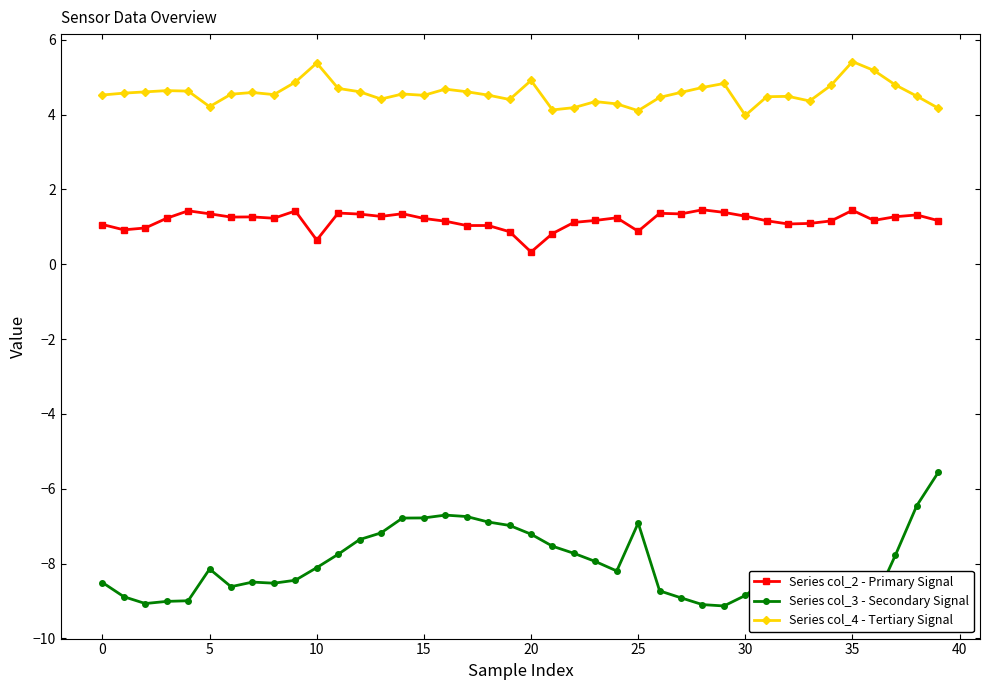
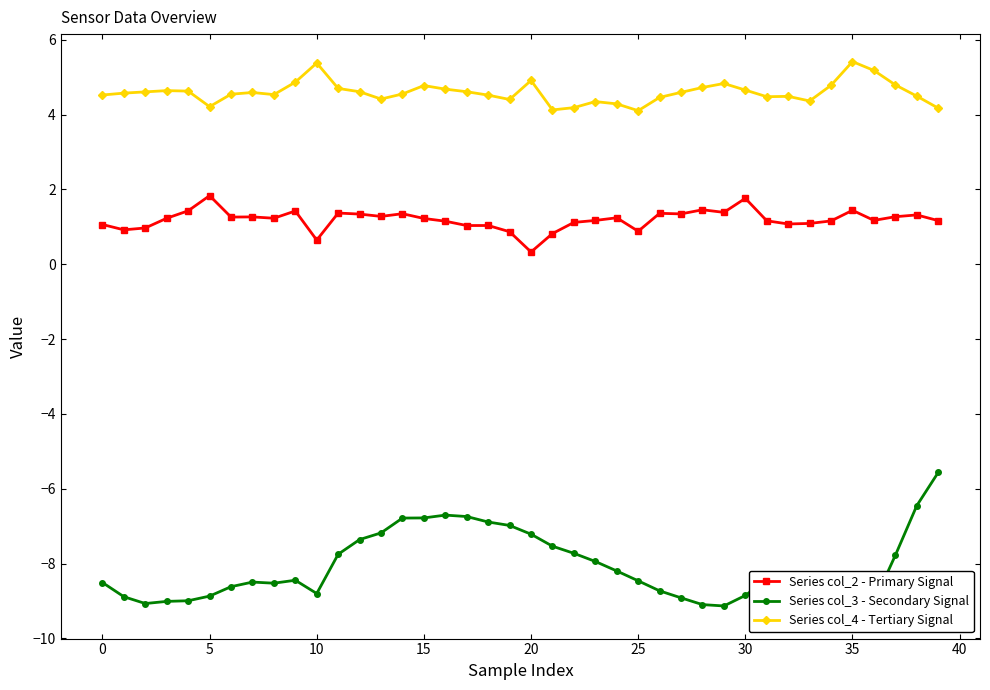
Series col_2 - Primary Signal, 5: 1.3 -> 1.8
Series col_3 - Secondary Signal, 5: -8.1 -> -8.9
Series col_3 - Secondary Signal, 10: -8.1 -> -8.8
Series col_4 - Tertiary Signal, 15: 4.5 -> 4.8
Series col_3 - Secondary Signal, 25: -6.9 -> -8.5
Series col_2 - Primary Signal, 30: 1.3 -> 1.8
Series col_4 - Tertiary Signal, 30: 4.0 -> 4.7
